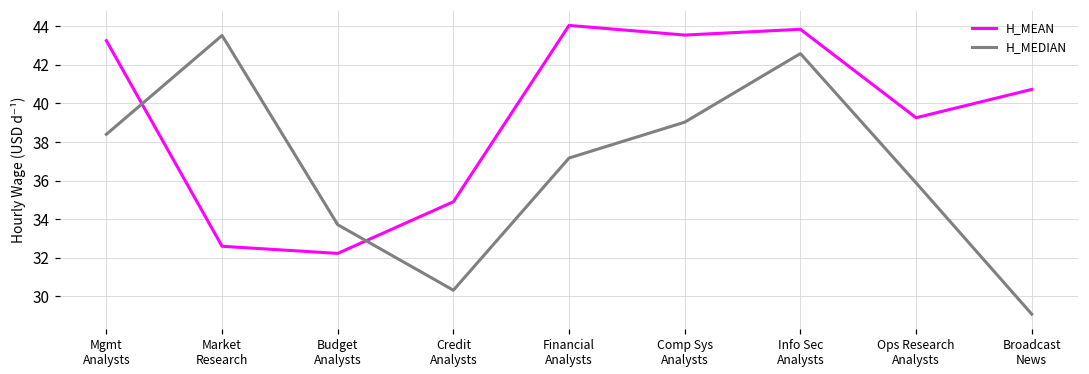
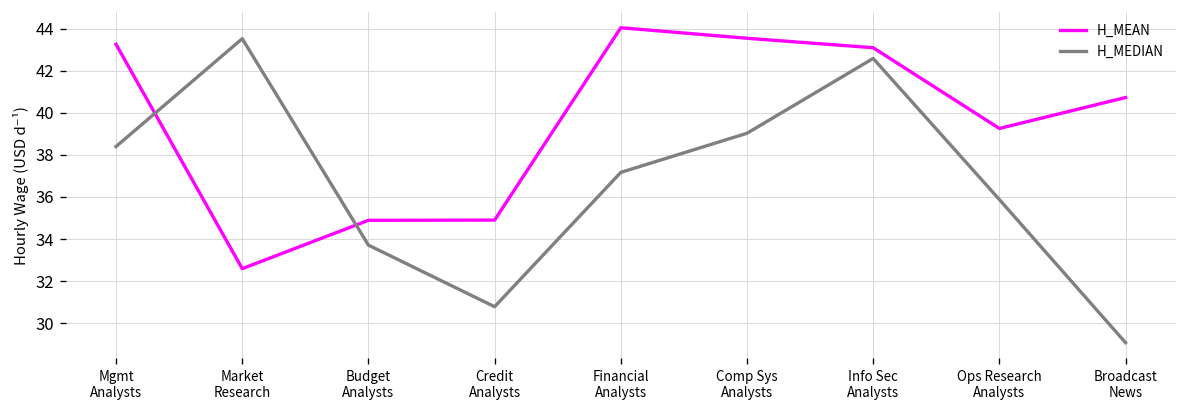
H_MEAN, Budget Analysts: 32.2 -> 34.9
H_MEDIAN, Credit Analysts: 30.3 -> 30.8
H_MEAN, Info Sec Analysts: 43.9 -> 43.1
